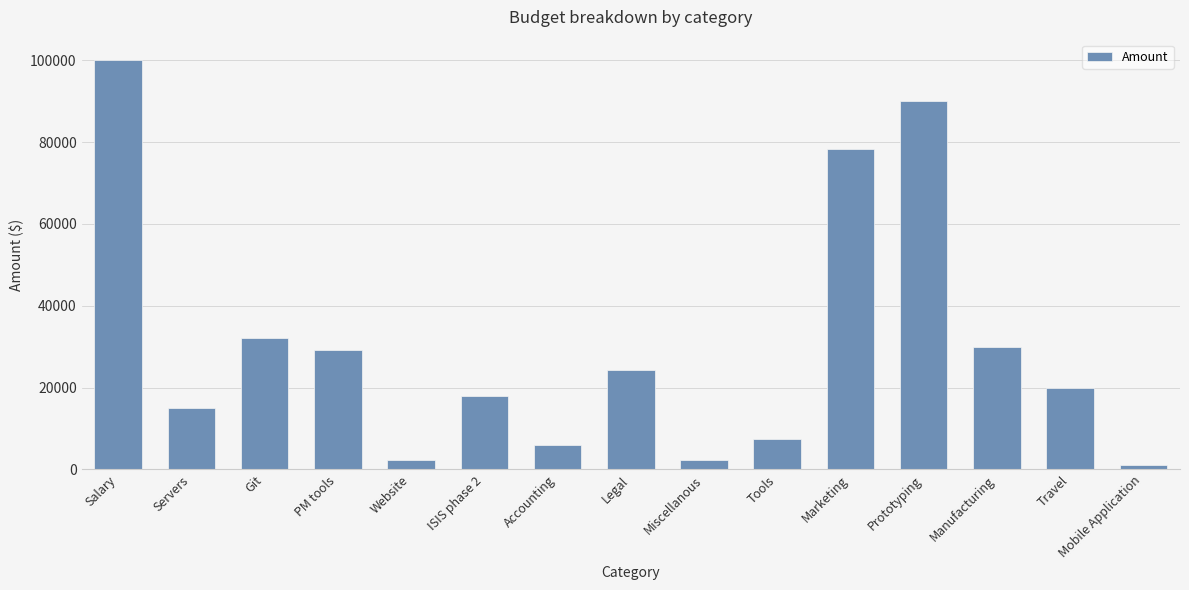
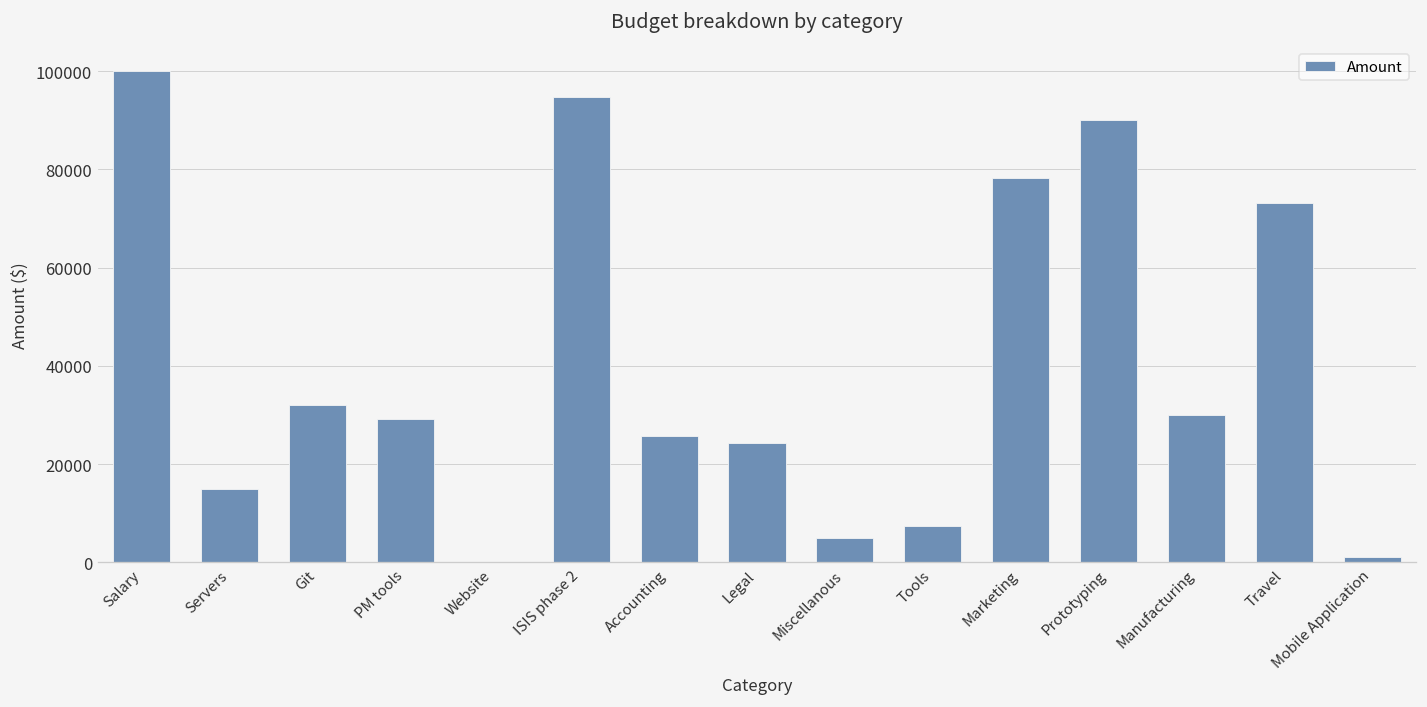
Website: 2000 -> 0
ISIS phase 2: 18000 -> 95000
Accounting: 6000 -> 26000
Miscellanous: 2000 -> 5000
Travel: 20000 -> 73000
